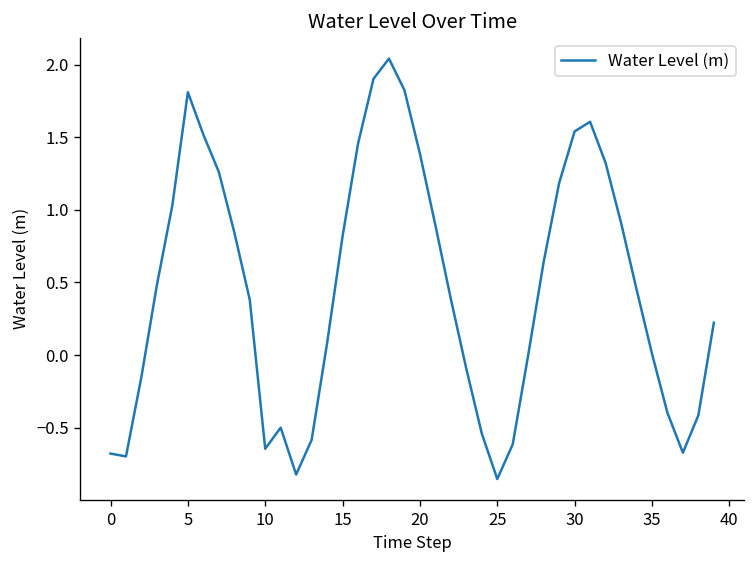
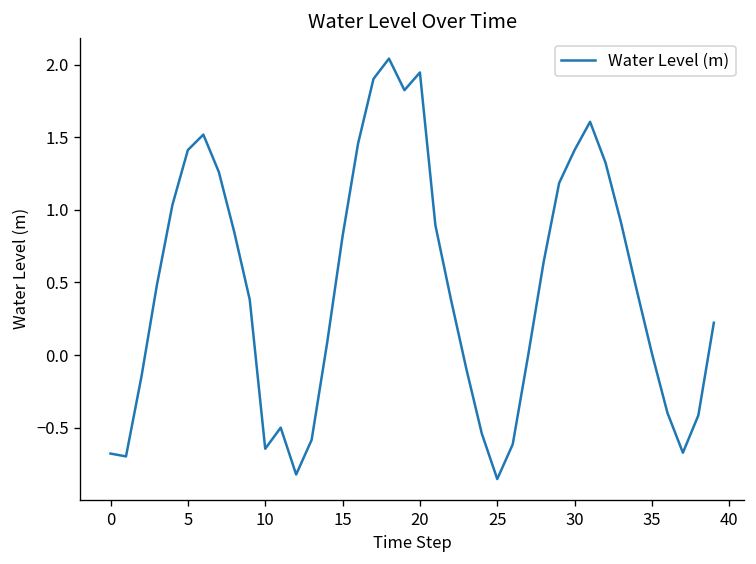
5: 1.81 -> 1.41
20: 1.39 -> 1.95
30: 1.54 -> 1.41
